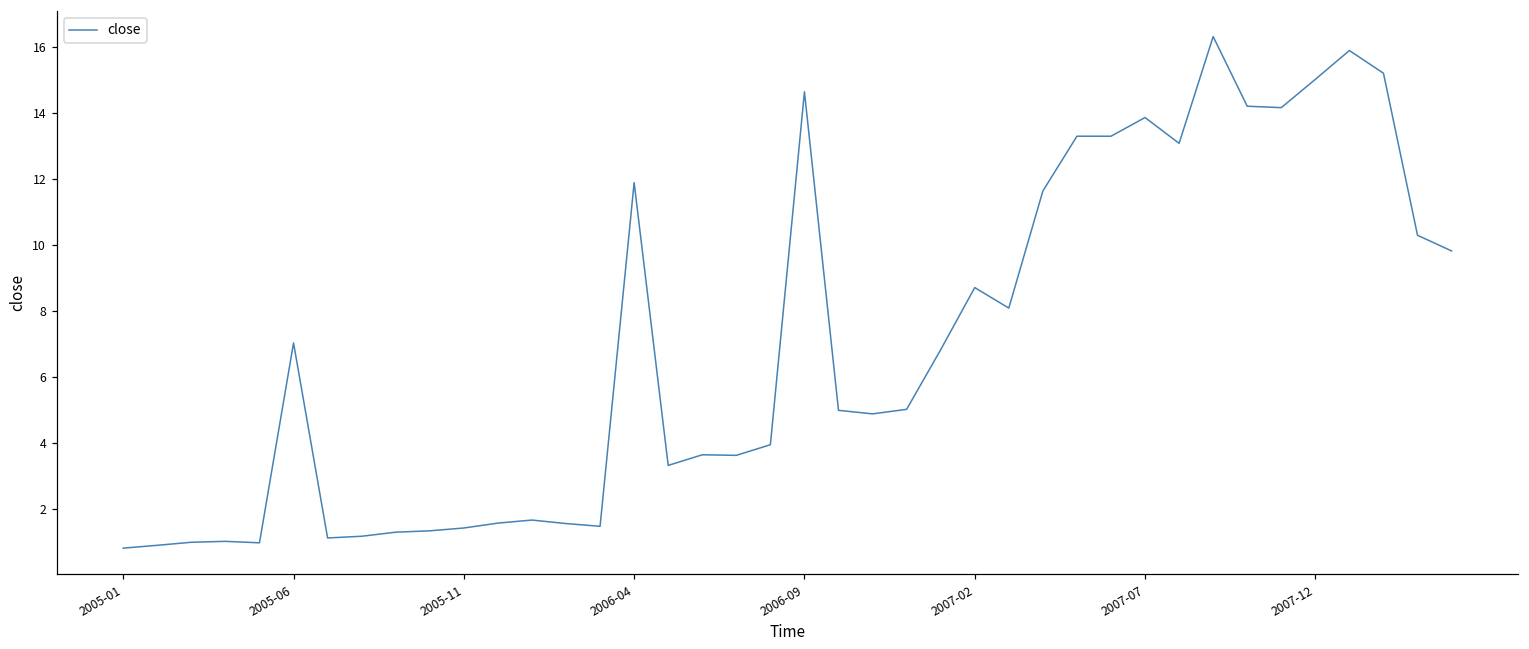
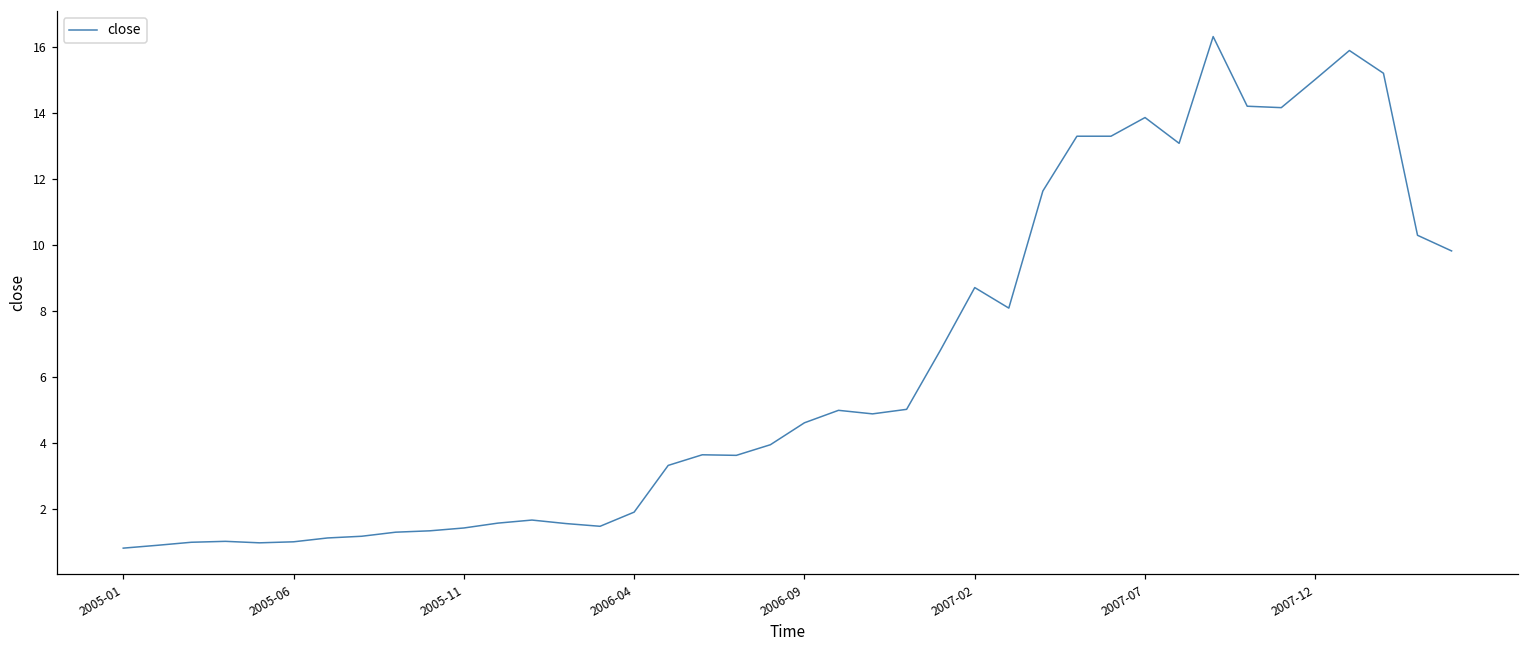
2005-06: 7.0 -> 1.0
2006-04: 11.9 -> 1.9
2006-09: 14.7 -> 4.6
